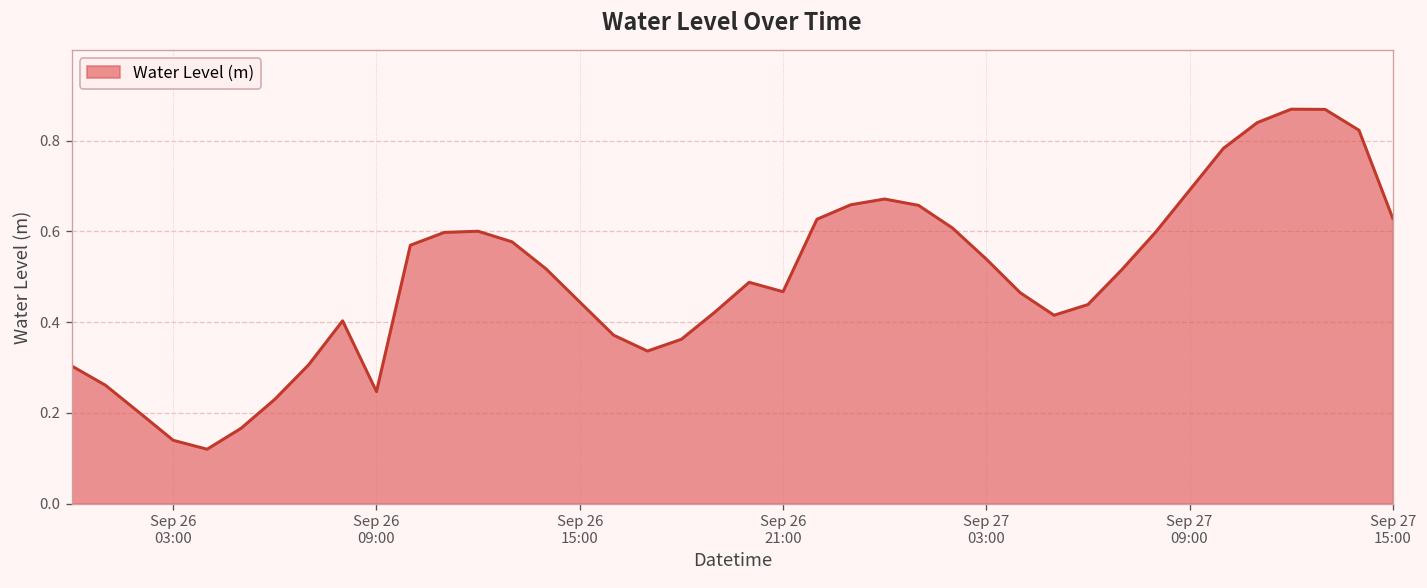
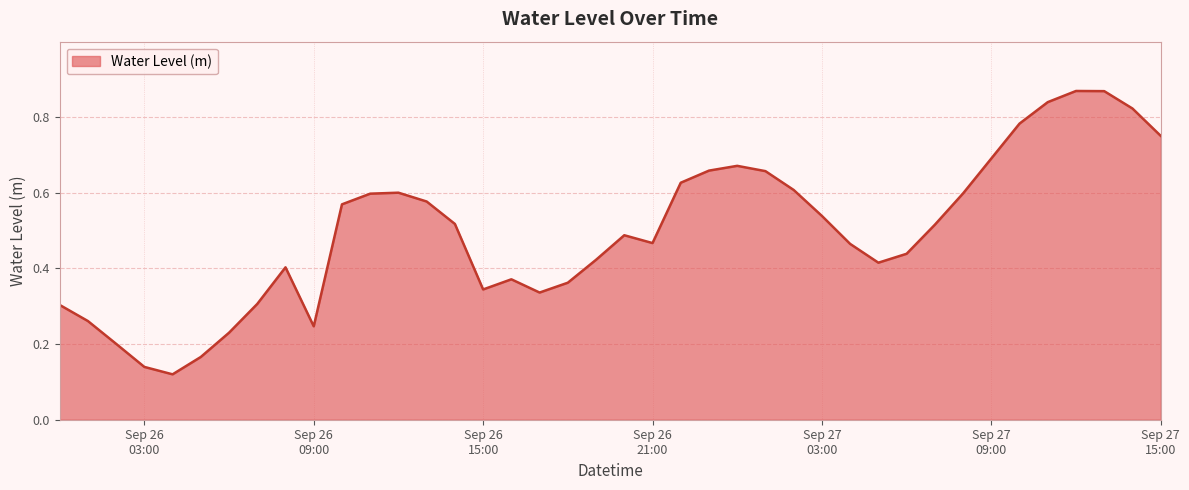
Sep 26 15:00: 0.44 -> 0.34
Sep 27 15:00: 0.63 -> 0.75
